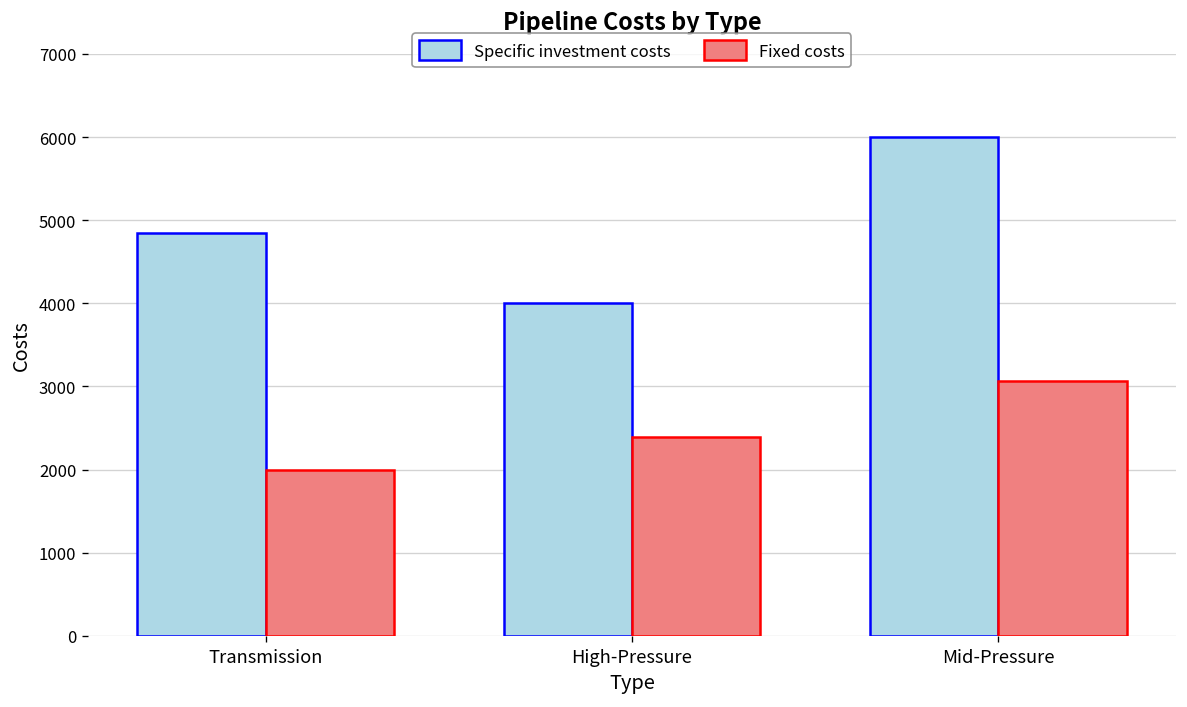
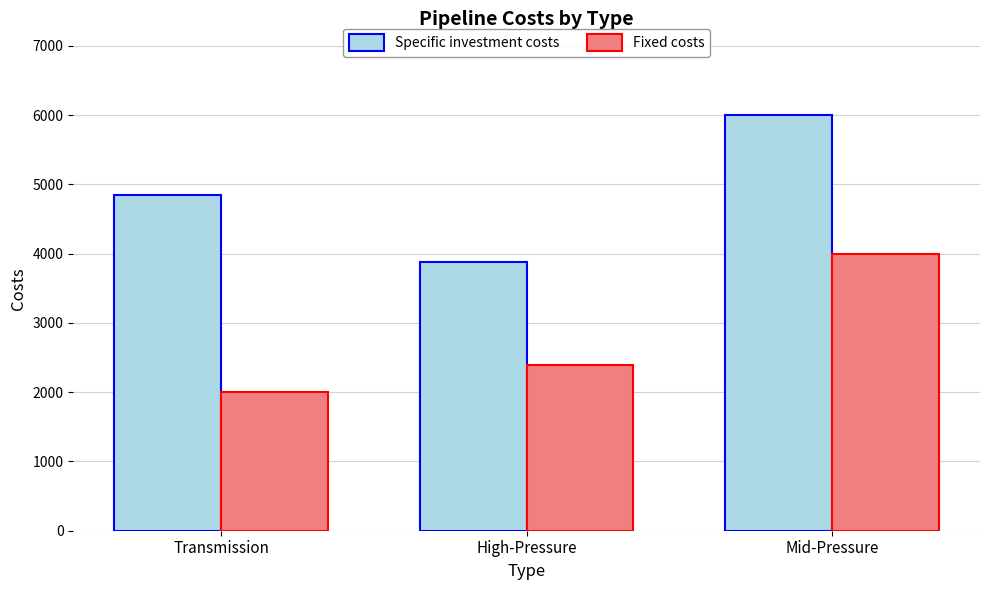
Specific investment costs, High-Pressure: 4000 -> 3900
Fixed costs, Mid-Pressure: 3100 -> 4000
